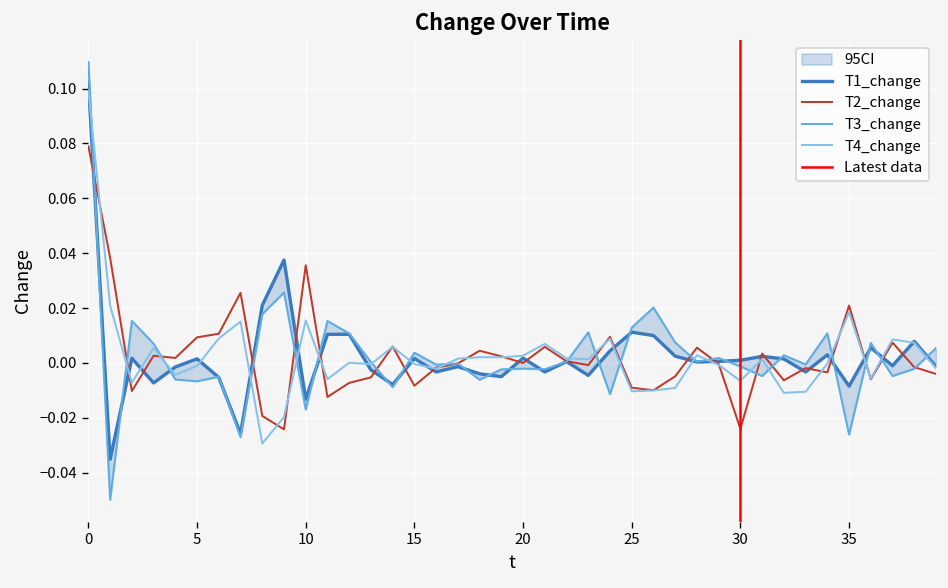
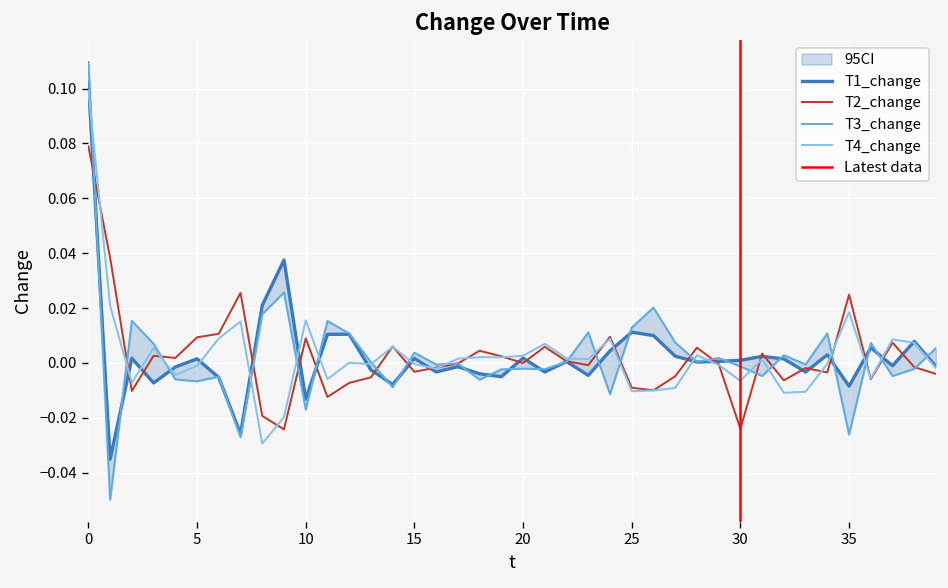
T2_change, 10: 0.036 -> 0.009
T2_change, 15: -0.008 -> -0.003
T2_change, 35: 0.021 -> 0.025
